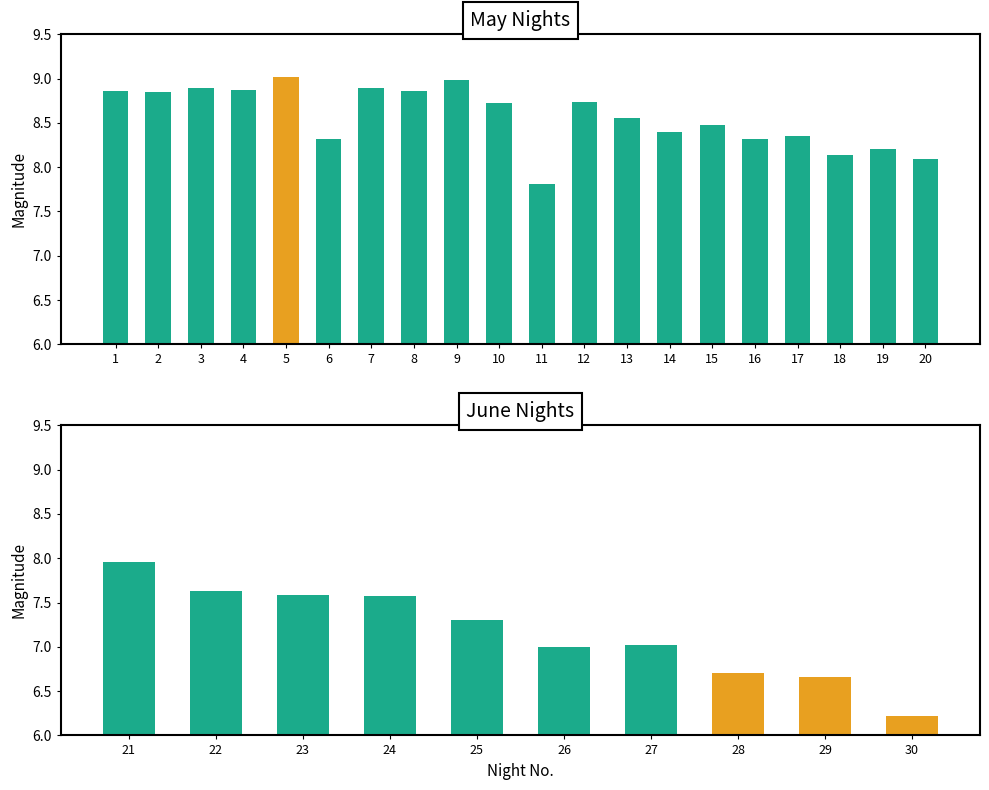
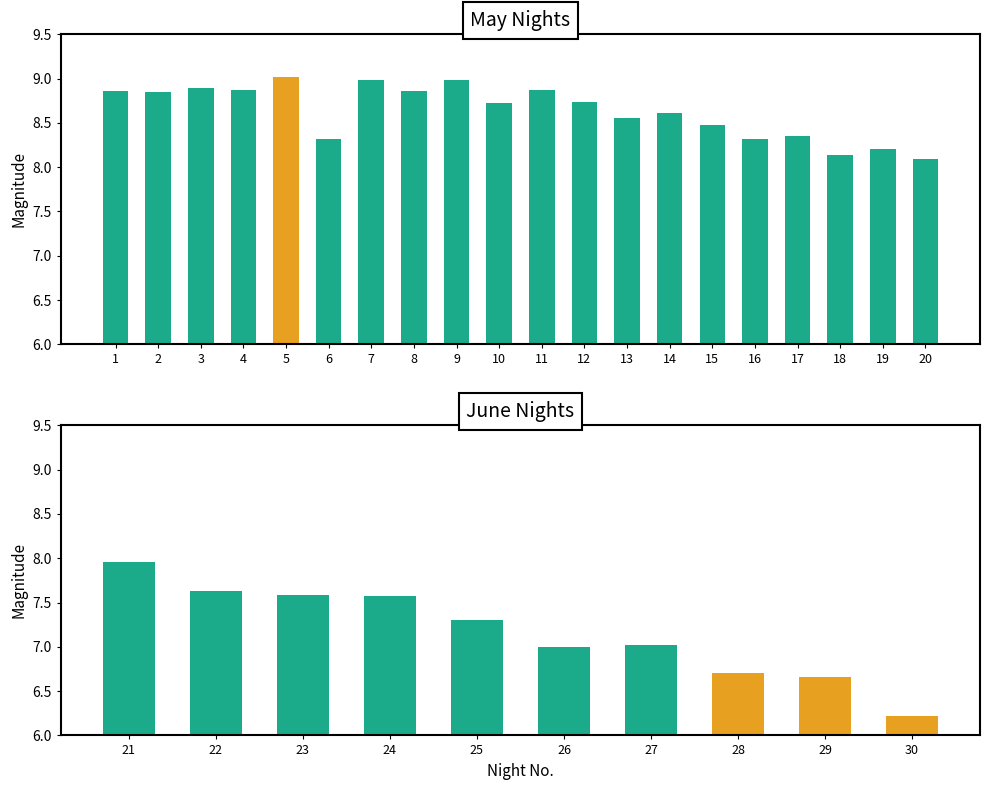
May Nights, 7: 8.9 -> 9.0
May Nights, 11: 7.8 -> 8.9
May Nights, 14: 8.4 -> 8.6
